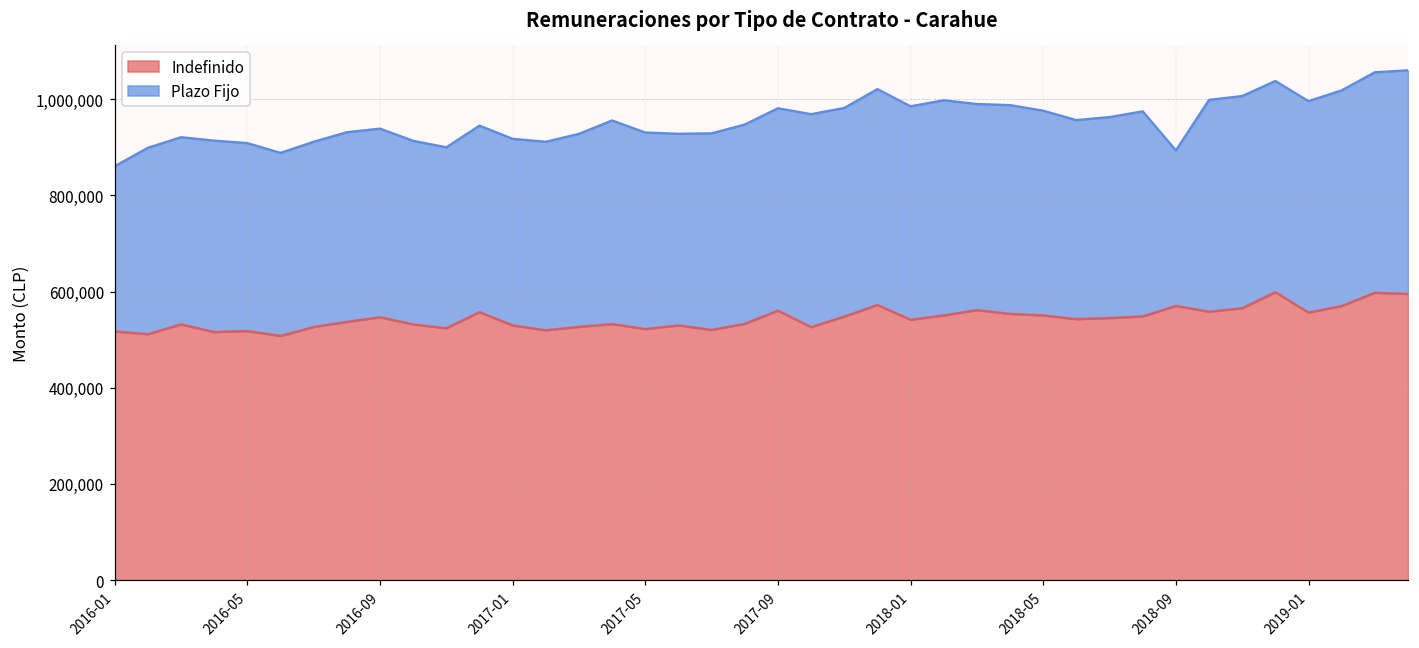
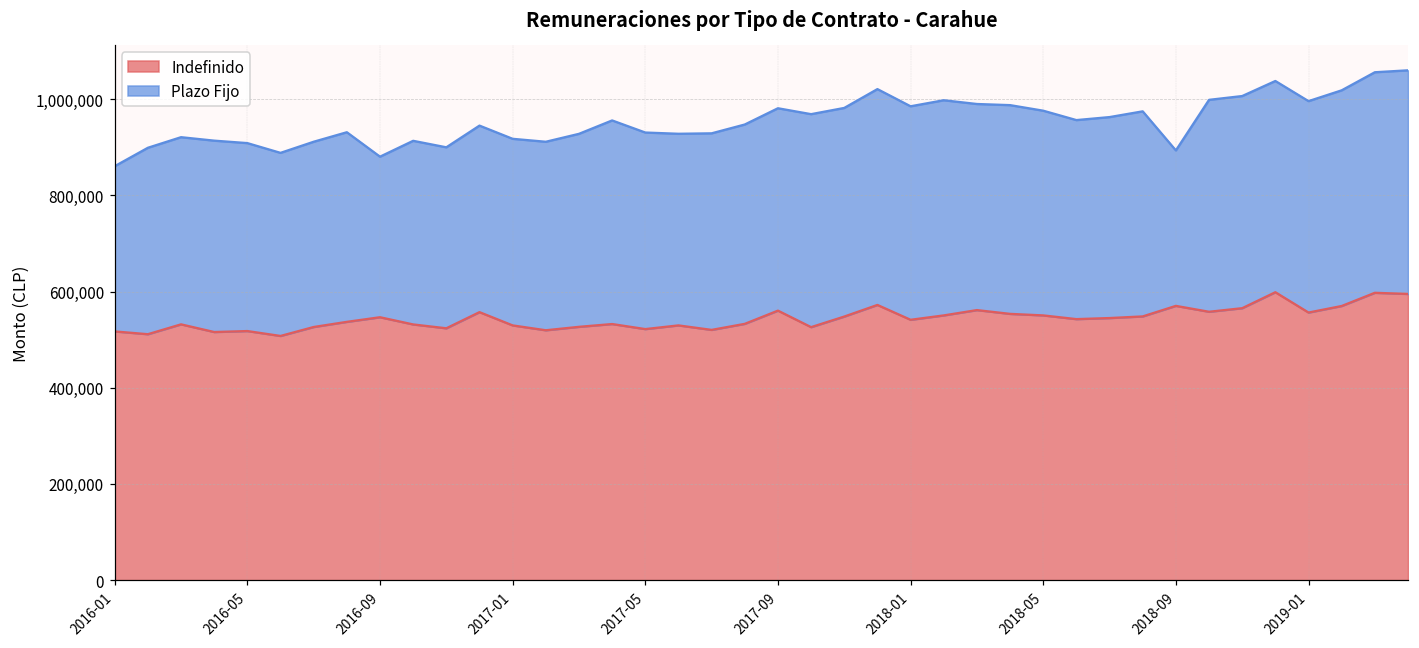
Plazo Fijo, 2016-09: 390,000 -> 330,000
